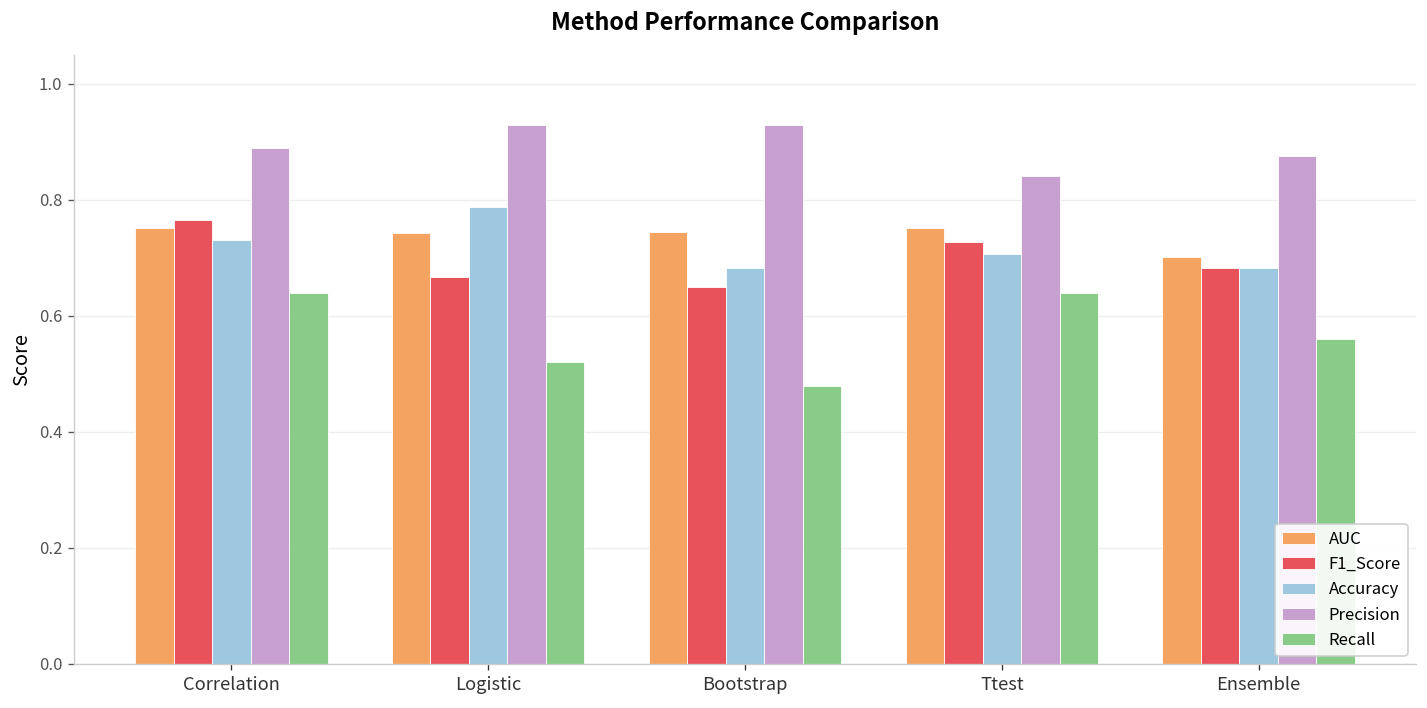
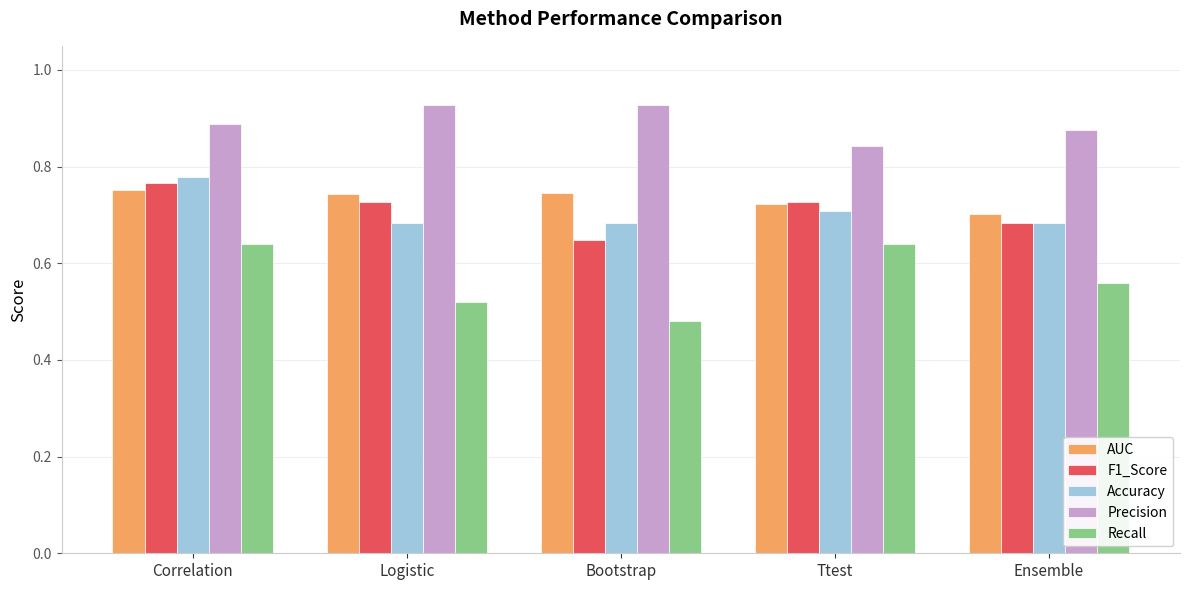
Accuracy, Correlation: 0.73 -> 0.78
F1_Score, Logistic: 0.67 -> 0.73
Accuracy, Logistic: 0.79 -> 0.68
AUC, Ttest: 0.75 -> 0.72
